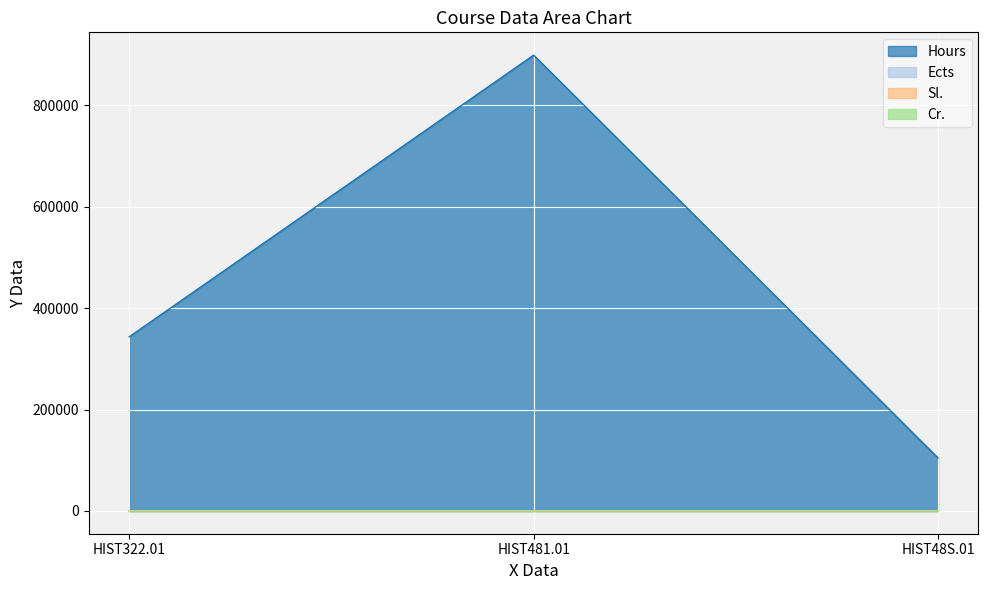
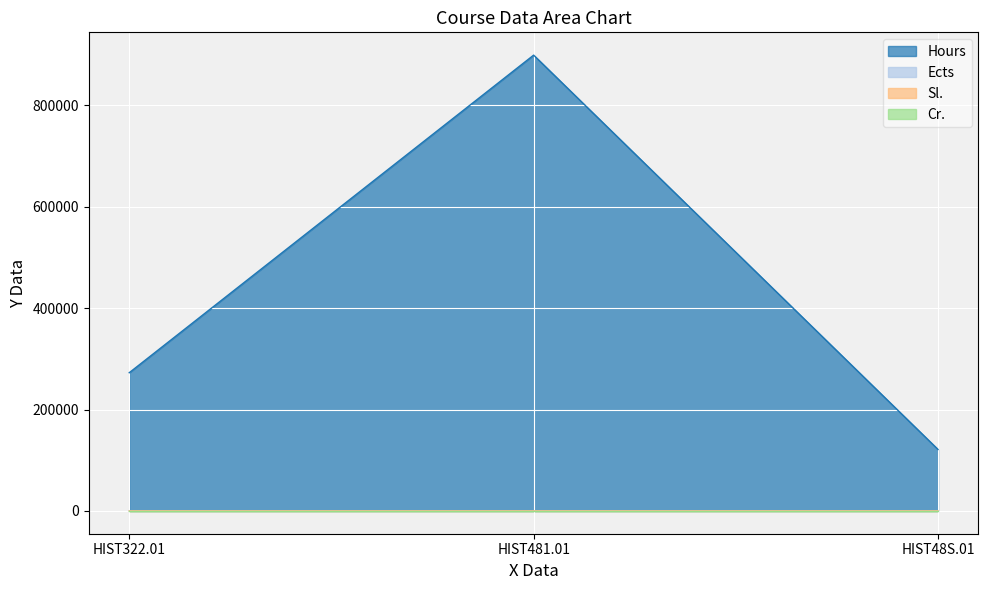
Hours, HIST322.01: 340000 -> 270000
Hours, HIST48S.01: 100000 -> 120000
